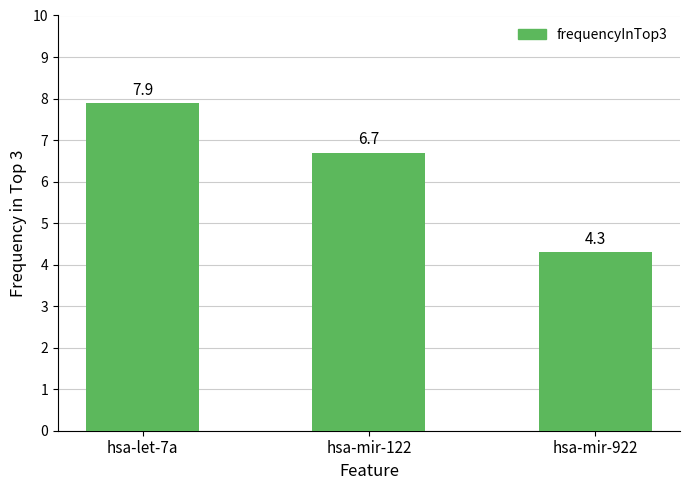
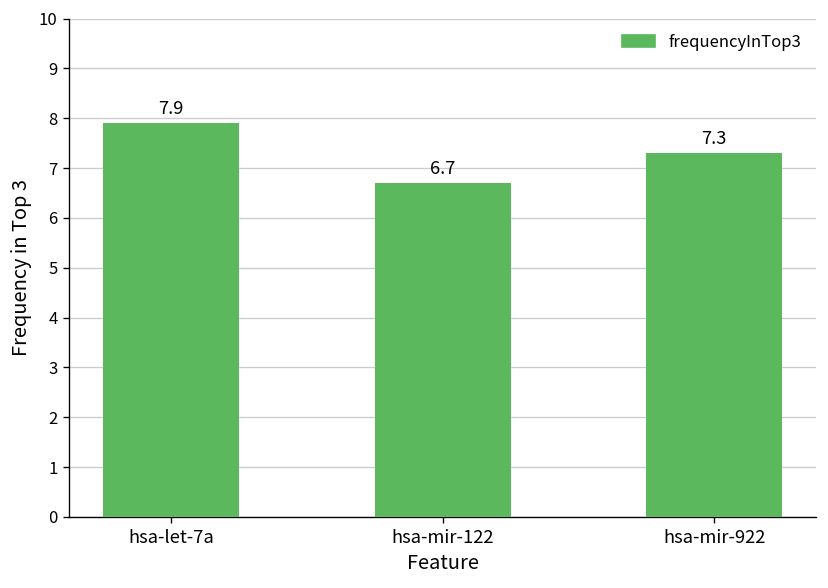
hsa-mir-922: 4.3 -> 7.3
